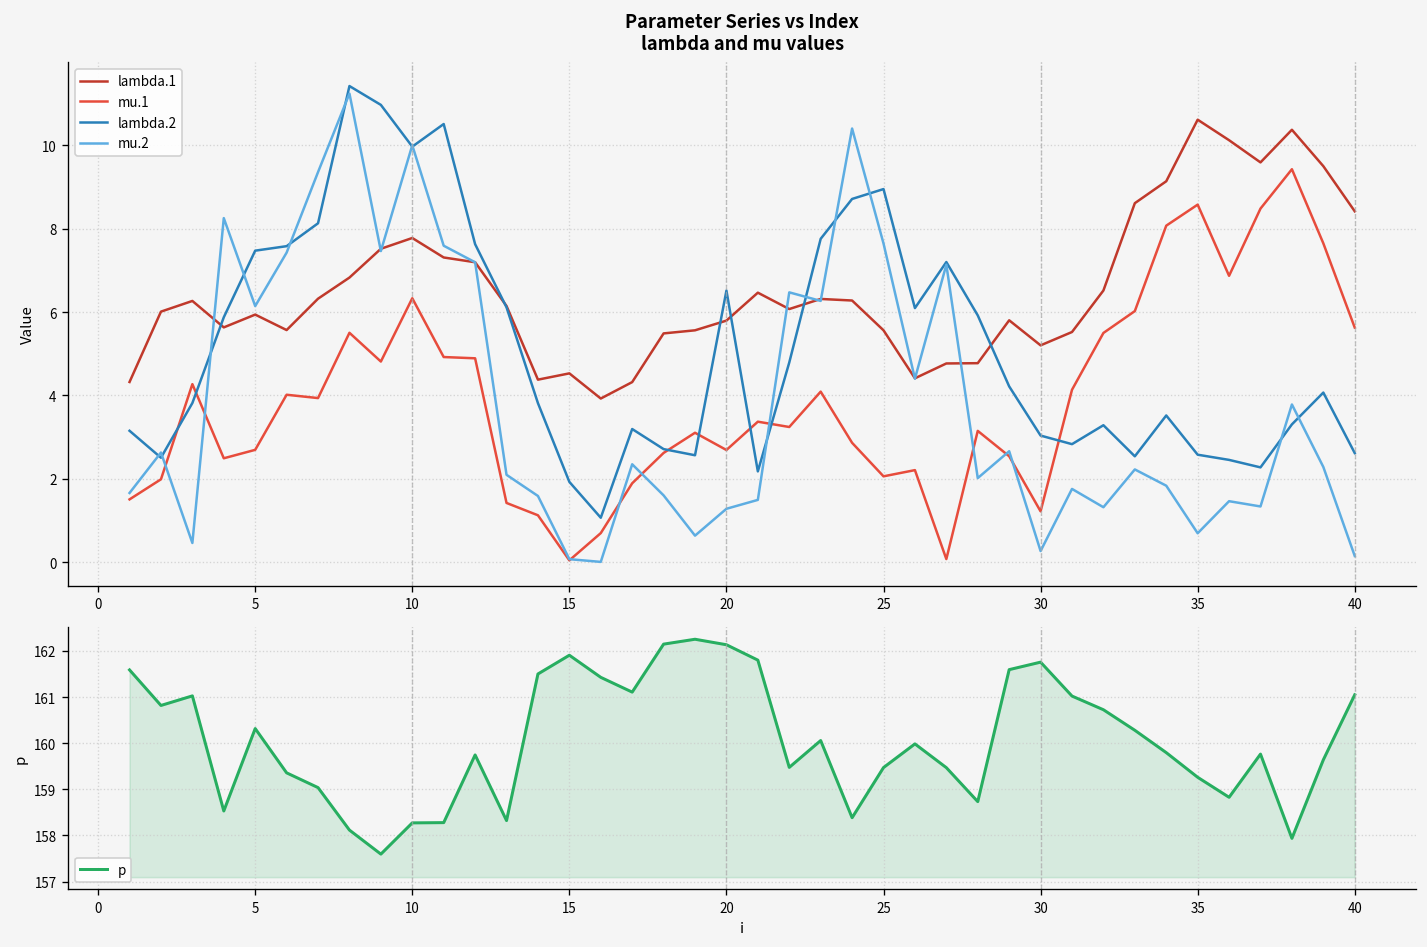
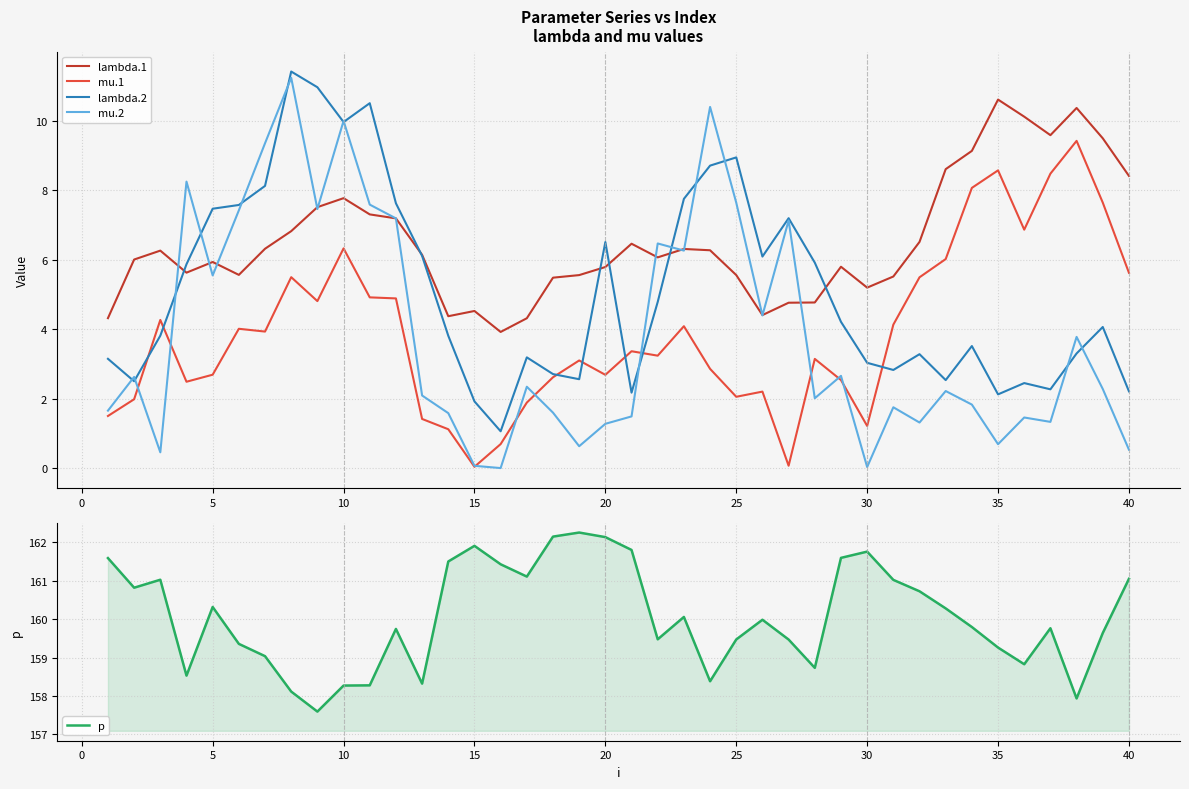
Parameter Series vs Index lambda and mu values, mu.2, 5: 6.1 -> 5.6
Parameter Series vs Index lambda and mu values, mu.2, 30: 0.3 -> 0.0
Parameter Series vs Index lambda and mu values, lambda.2, 35: 2.6 -> 2.1
Parameter Series vs Index lambda and mu values, lambda.2, 40: 2.6 -> 2.2
Parameter Series vs Index lambda and mu values, mu.2, 40: 0.1 -> 0.5
